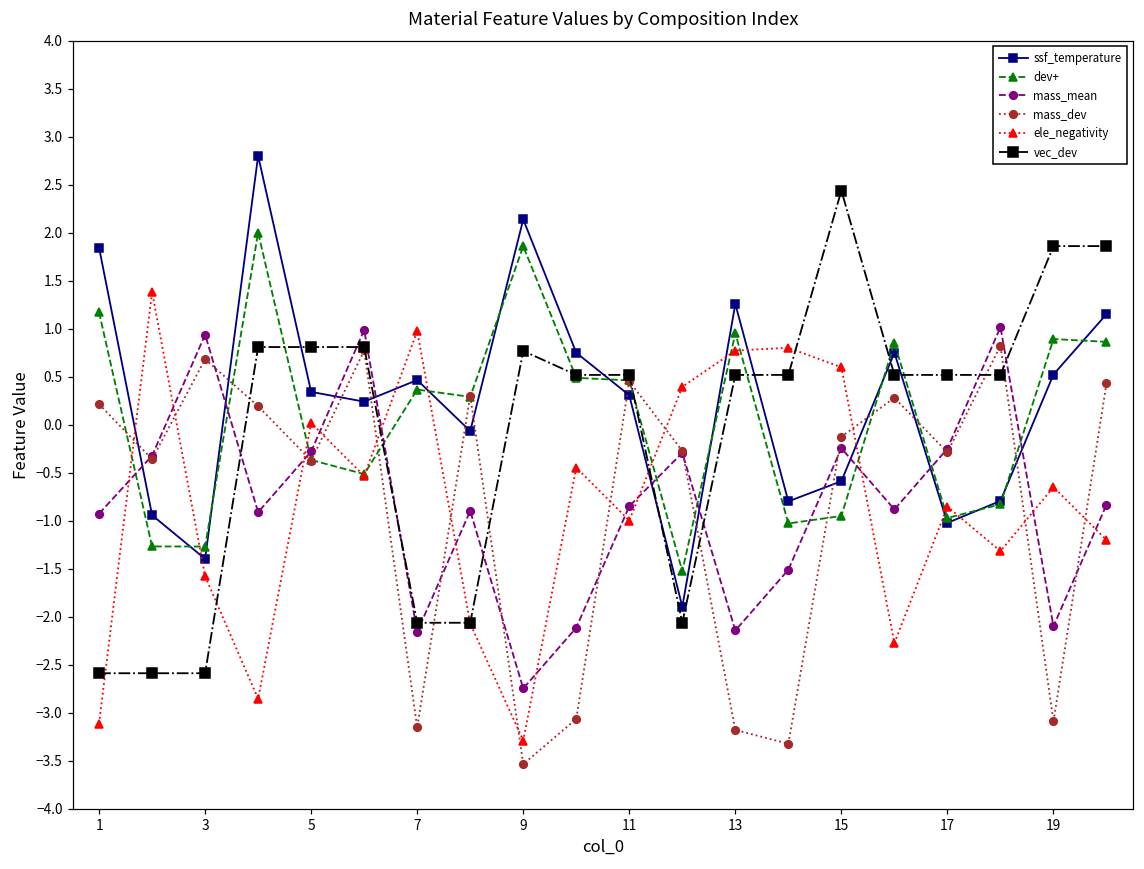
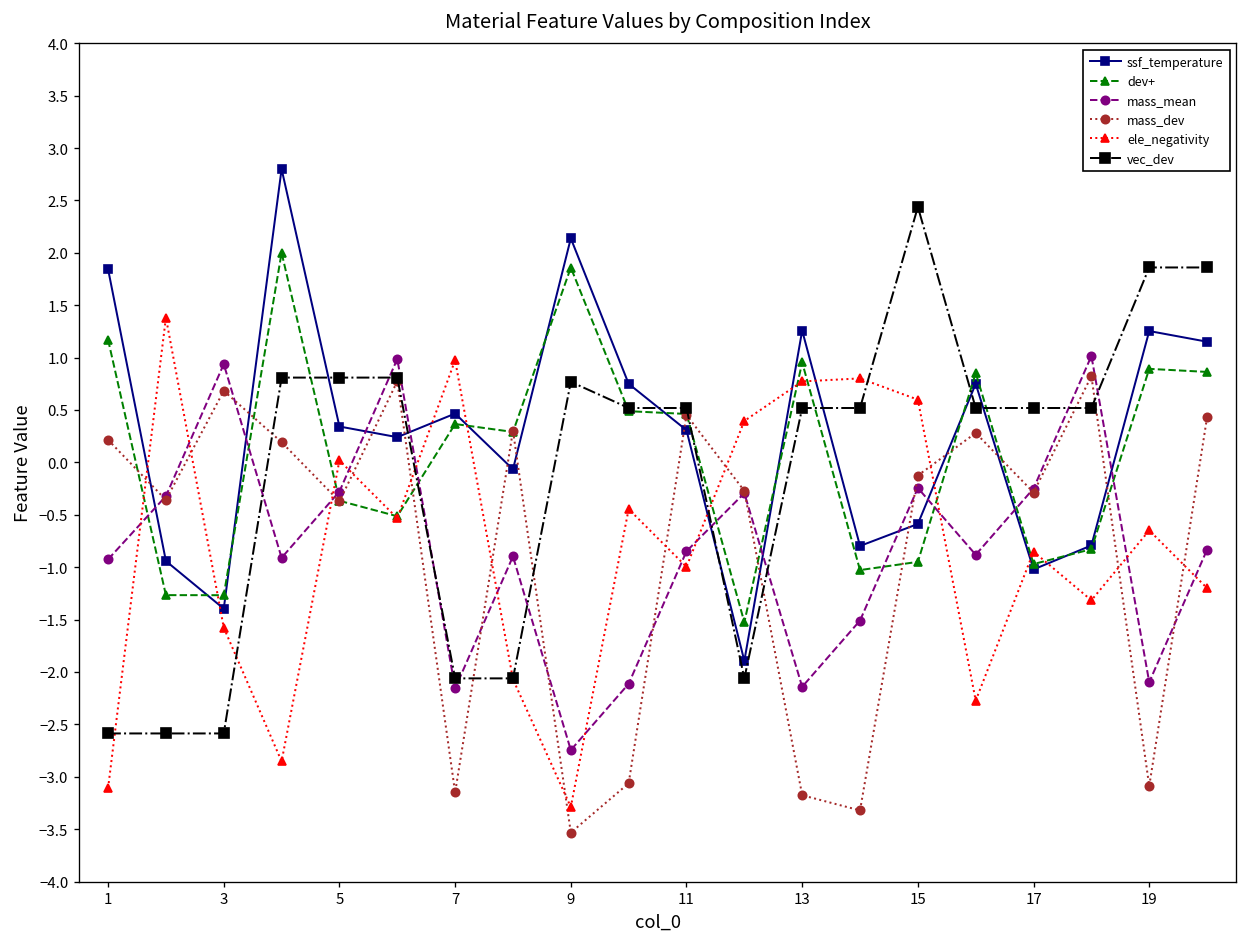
ssf_temperature, 19: 0.5 -> 1.3
